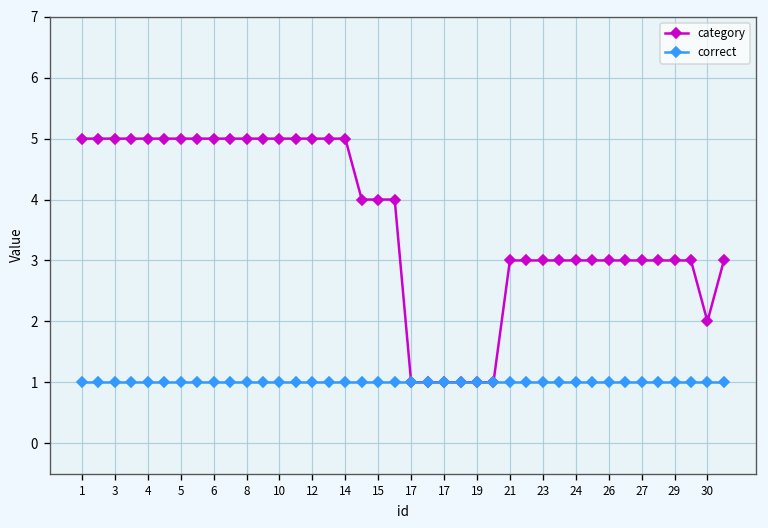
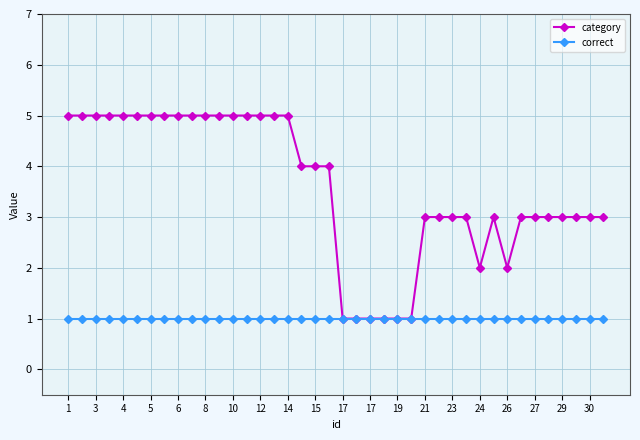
category, 24: 3 -> 2
category, 26: 3 -> 2
category, 30: 2 -> 3
